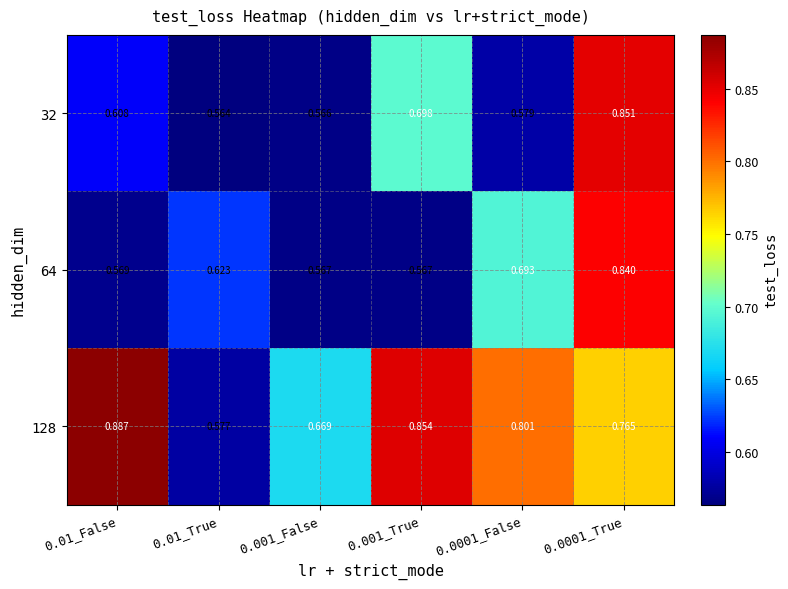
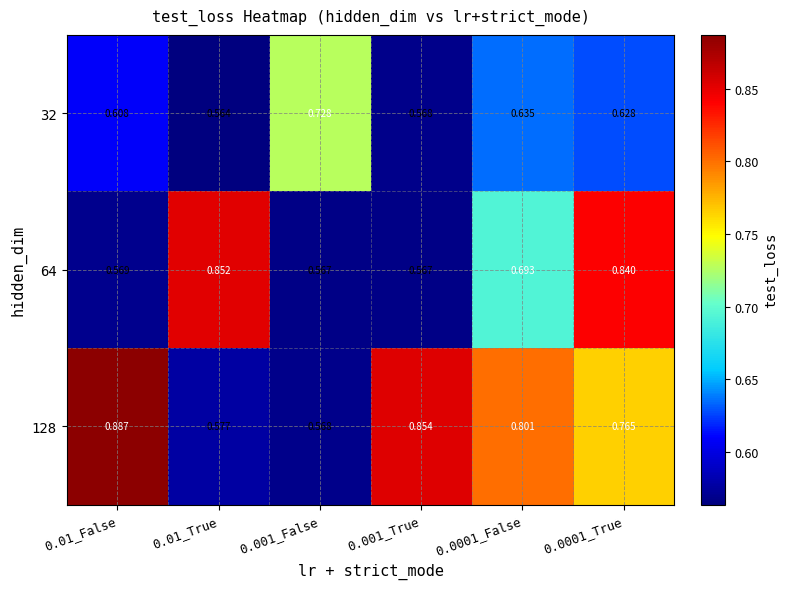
32, 0.001_False: 0.566 -> 0.728
32, 0.001_True: 0.698 -> 0.568
32, 0.0001_False: 0.579 -> 0.635
32, 0.0001_True: 0.851 -> 0.628
64, 0.01_True: 0.623 -> 0.852
128, 0.001_False: 0.669 -> 0.568
